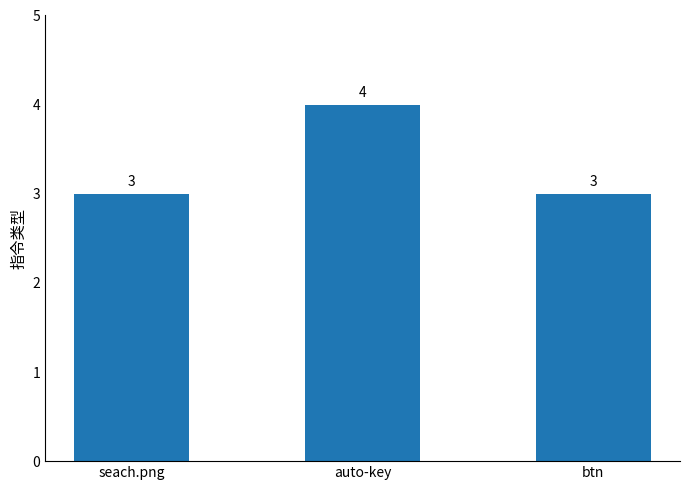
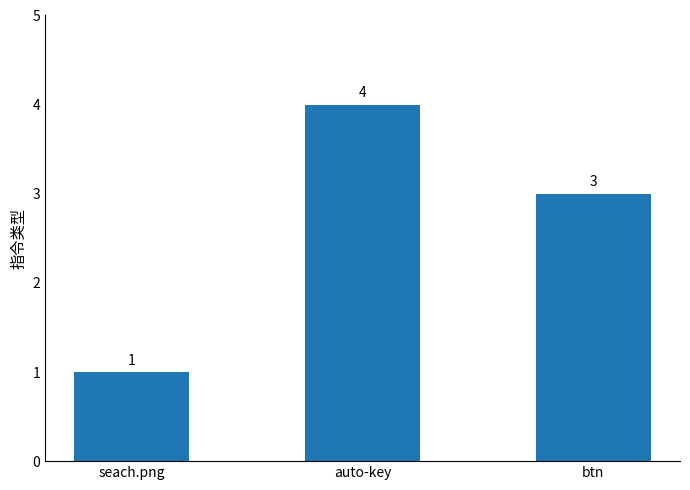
seach.png: 3 -> 1
